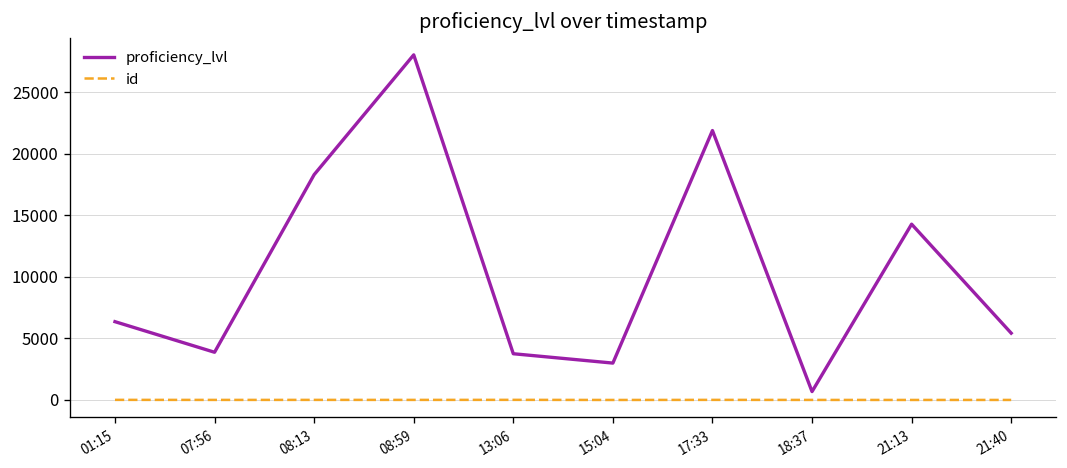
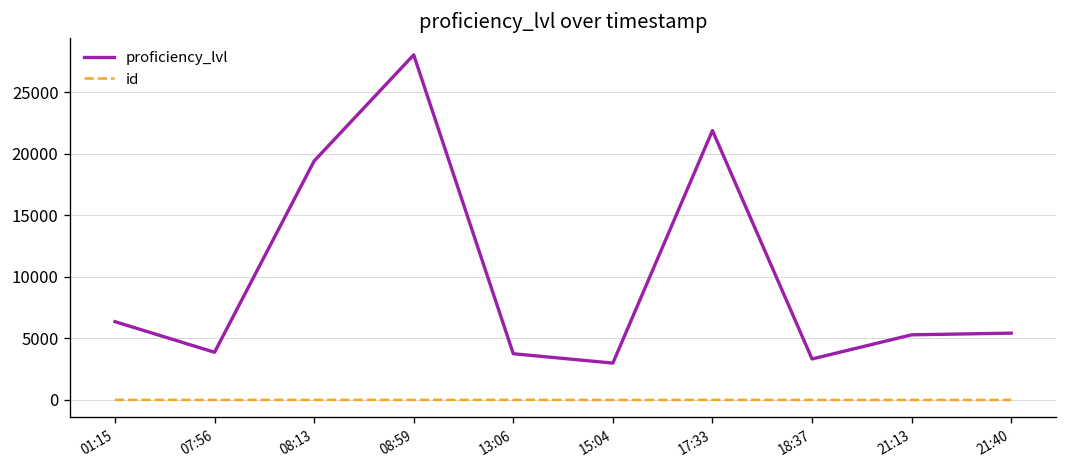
proficiency_lvl, 08:13: 18300 -> 19400
proficiency_lvl, 18:37: 700 -> 3300
proficiency_lvl, 21:13: 14300 -> 5300
